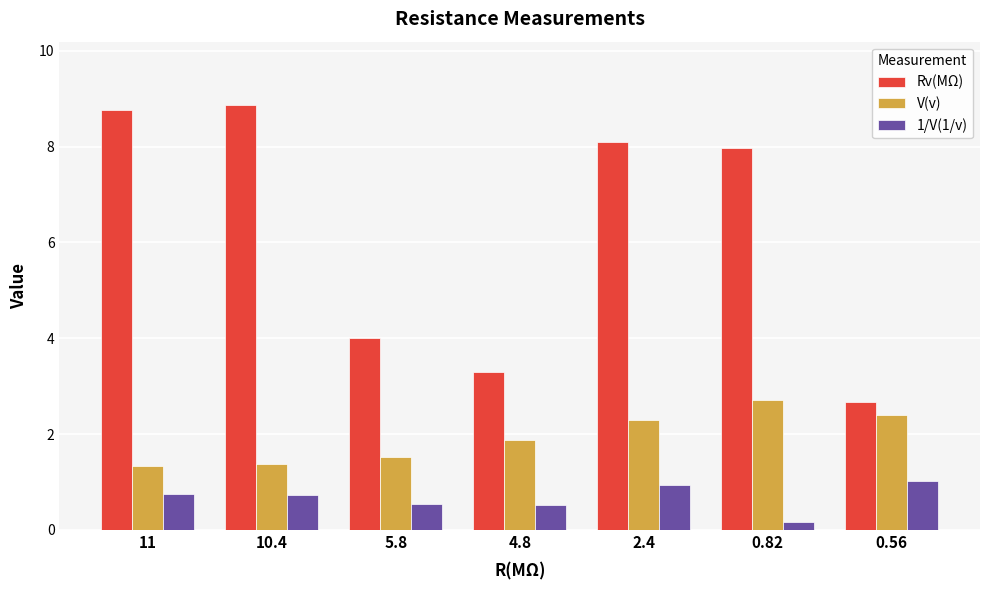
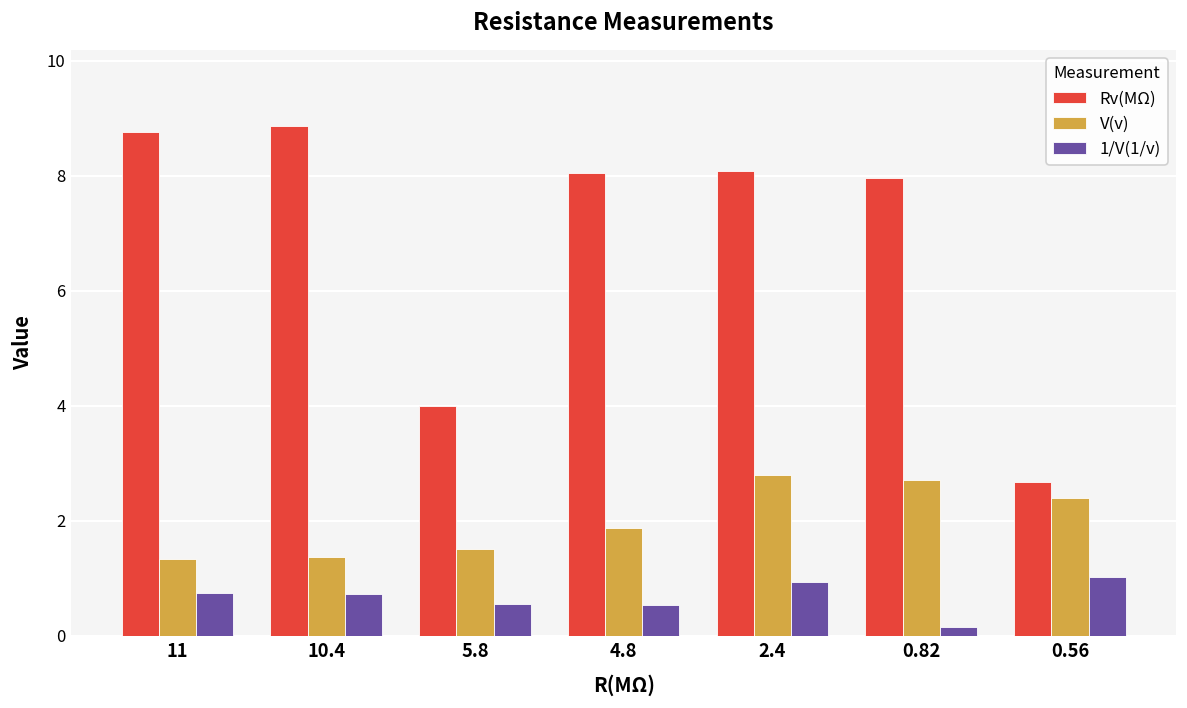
Rv(MΩ), 4.8: 3.3 -> 8.1
V(v), 2.4: 2.3 -> 2.8
